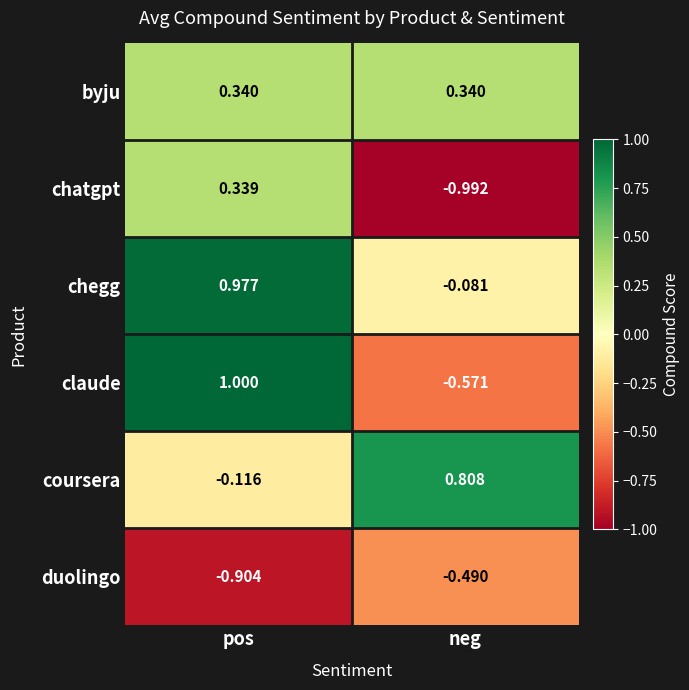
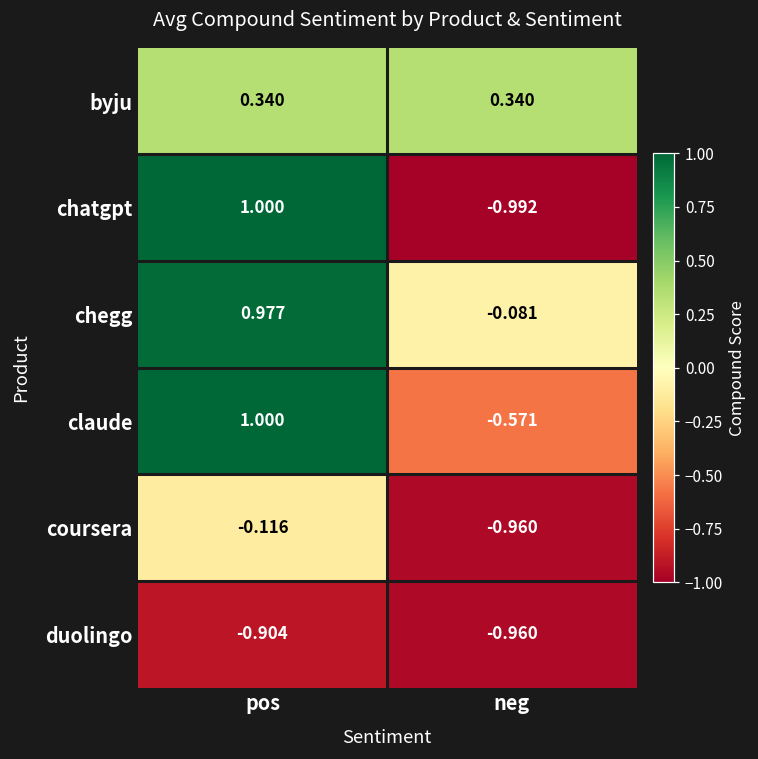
chatgpt, pos: 0.339 -> 1.000
coursera, neg: 0.808 -> -0.960
duolingo, neg: -0.490 -> -0.960
